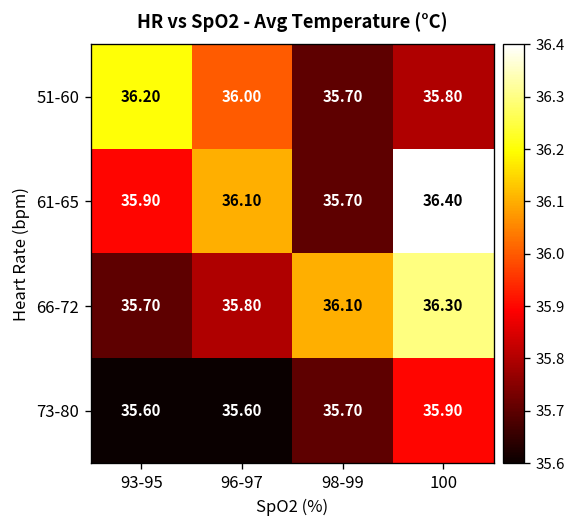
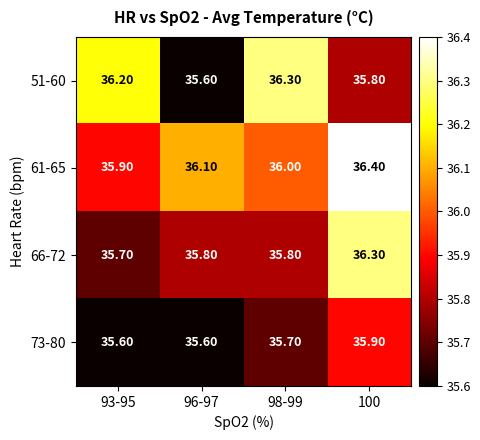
51-60, 96-97: 36.00 -> 35.60
51-60, 98-99: 35.70 -> 36.30
61-65, 98-99: 35.70 -> 36.00
66-72, 98-99: 36.10 -> 35.80
